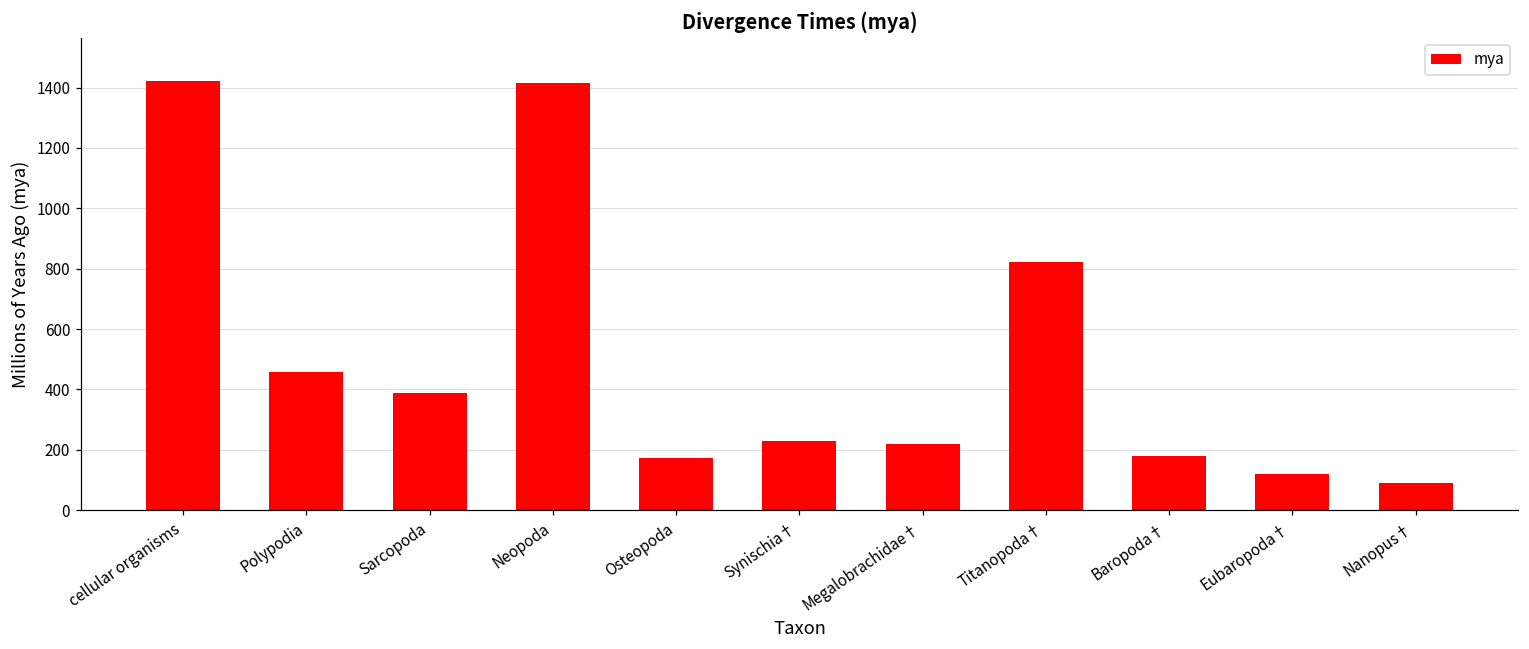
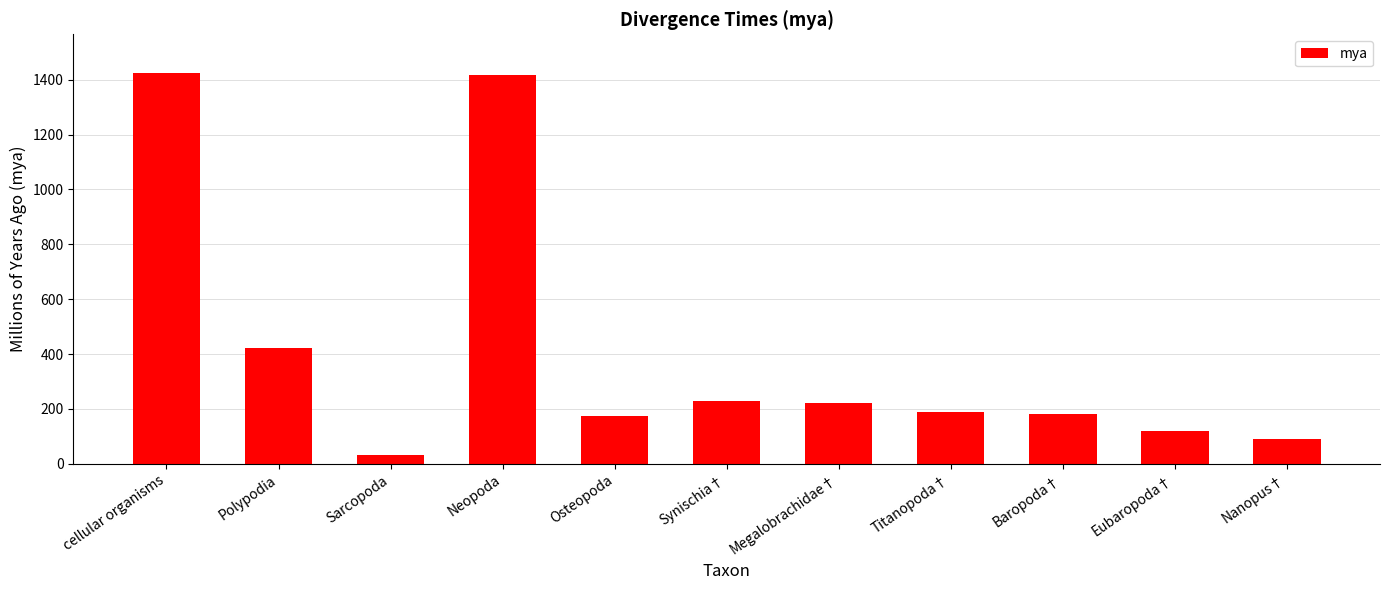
Polypodia: 460 -> 420
Sarcopoda: 390 -> 30
Titanopoda†: 820 -> 190
